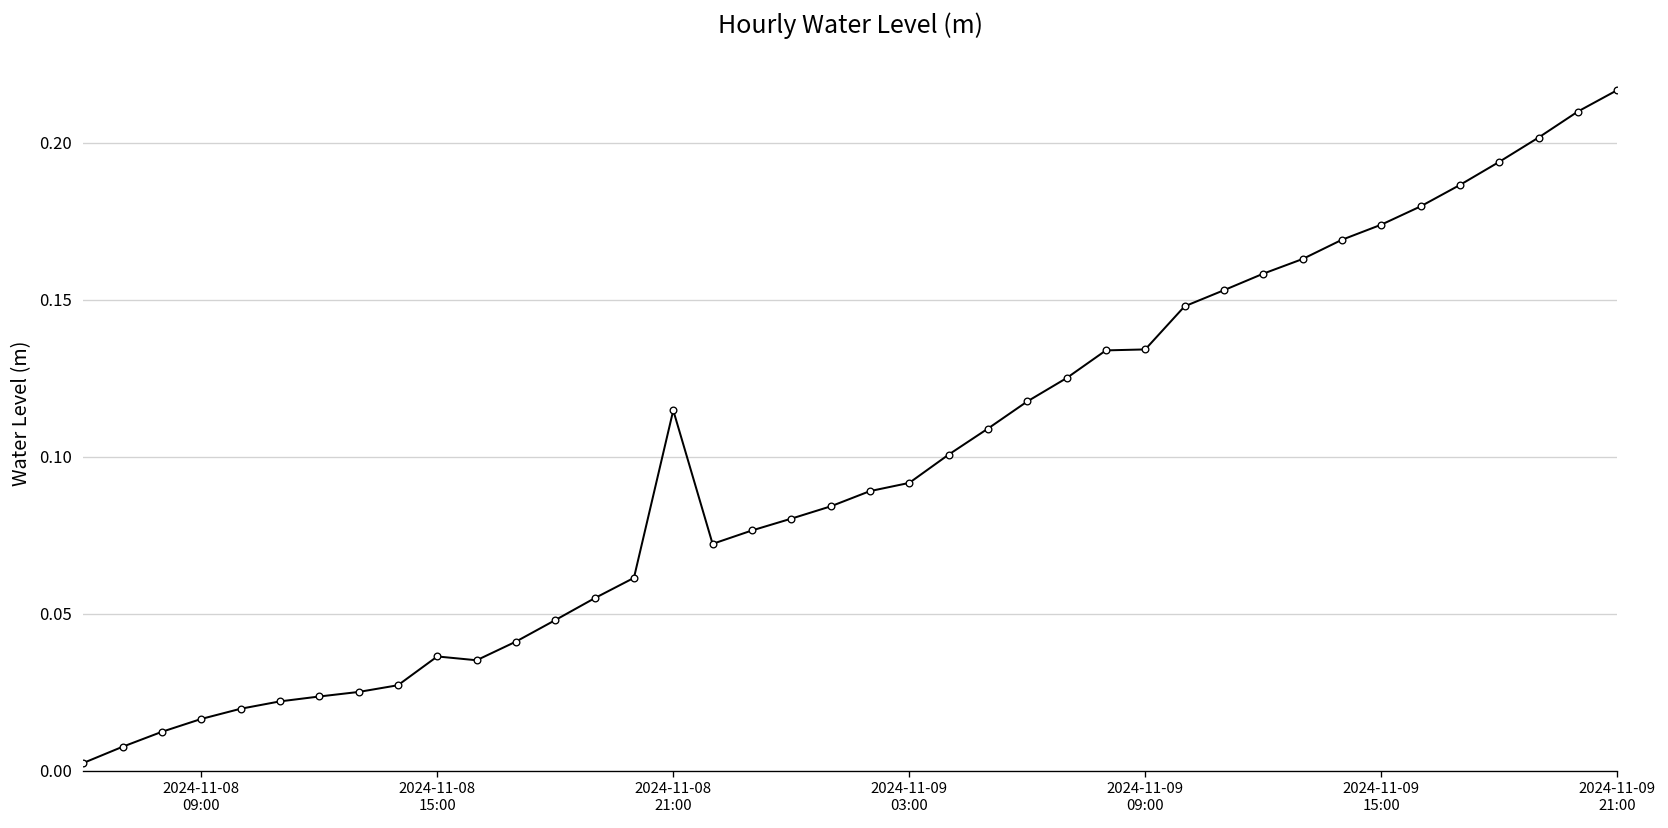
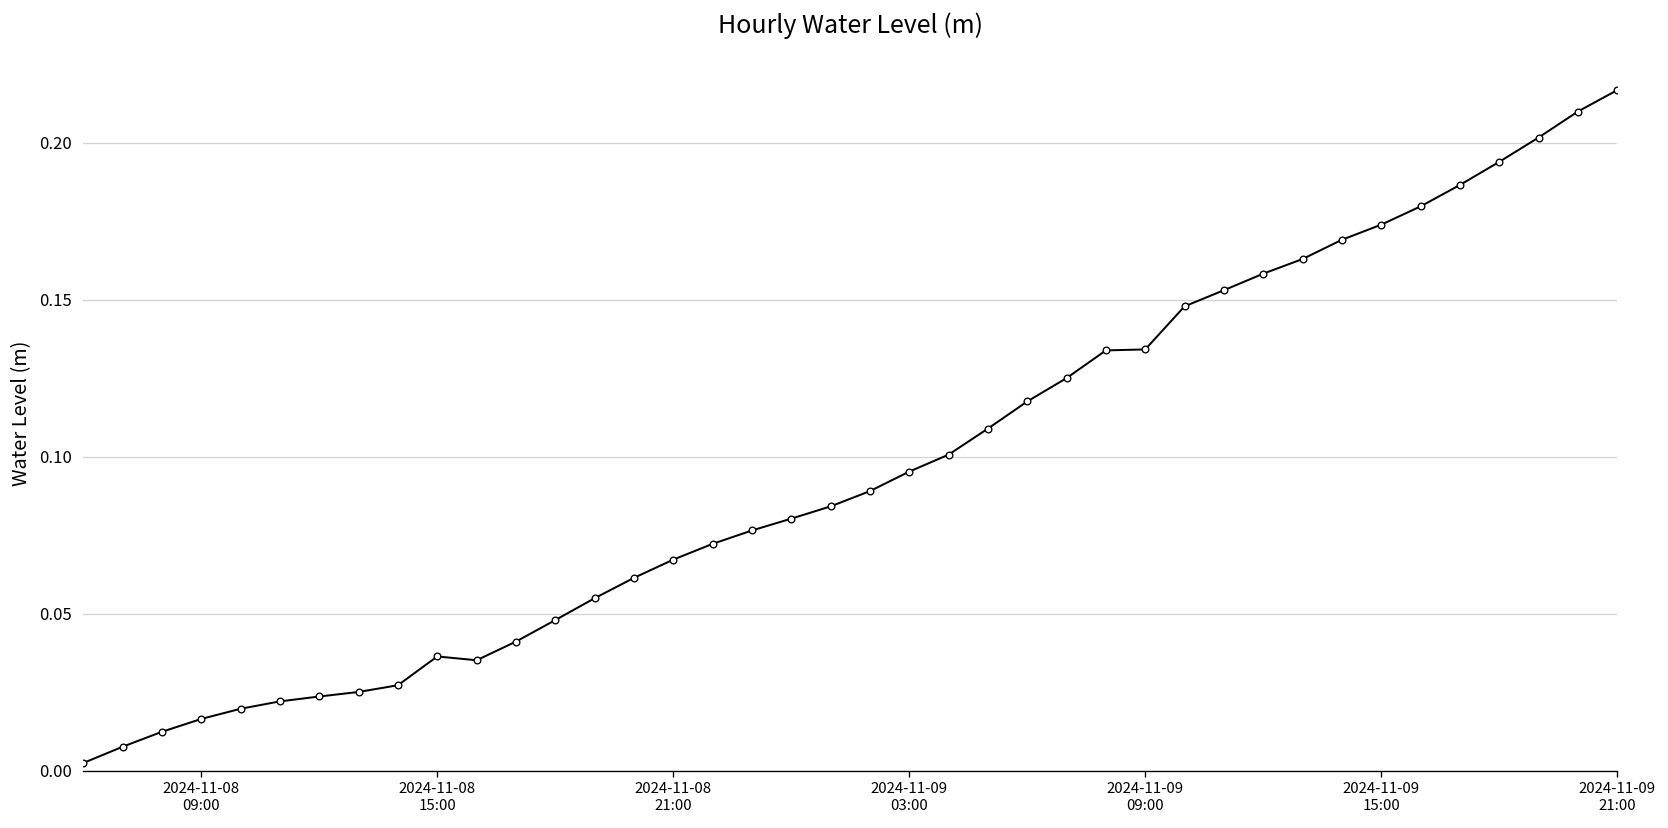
2024-11-08 21:00: 0.115 -> 0.067
2024-11-09 03:00: 0.092 -> 0.095
